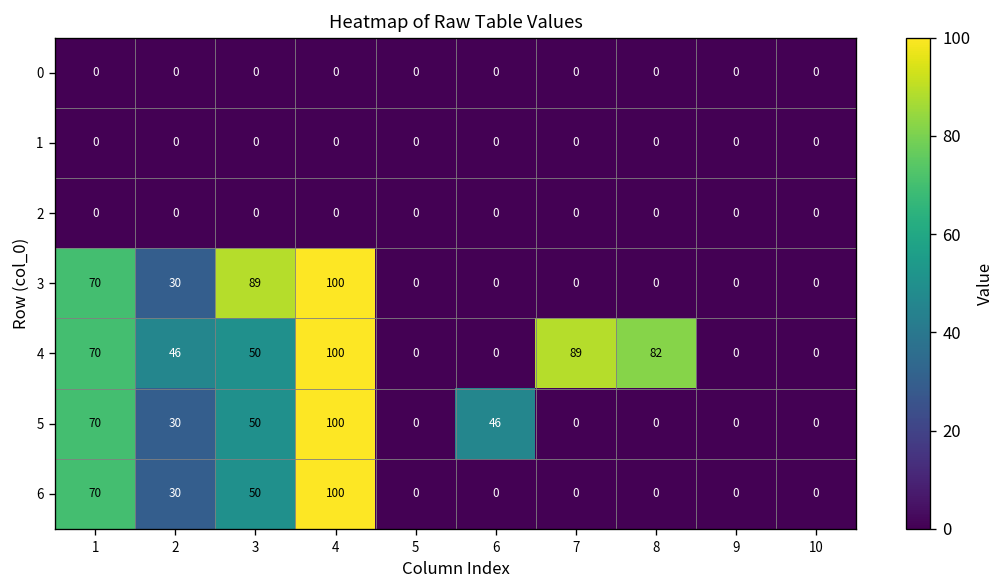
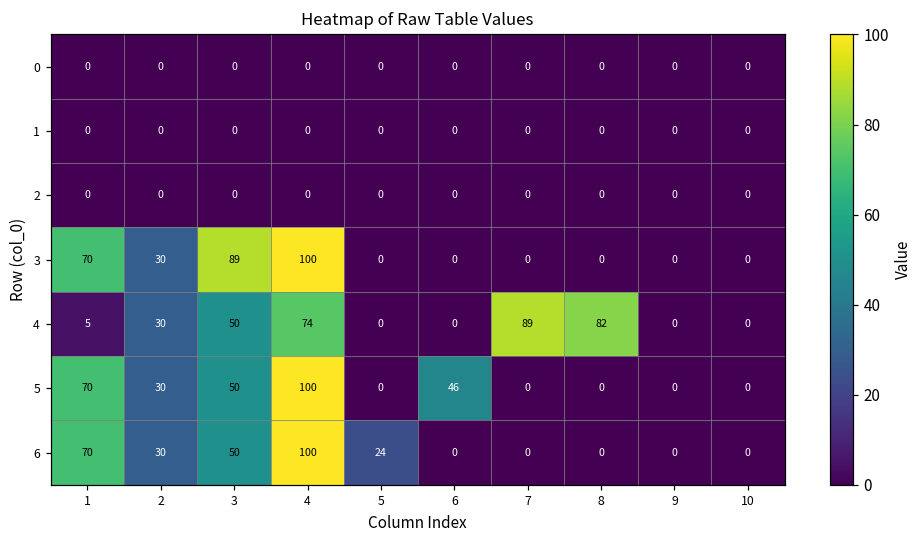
4, 1: 70 -> 5
4, 2: 46 -> 30
4, 4: 100 -> 74
6, 5: 0 -> 24
